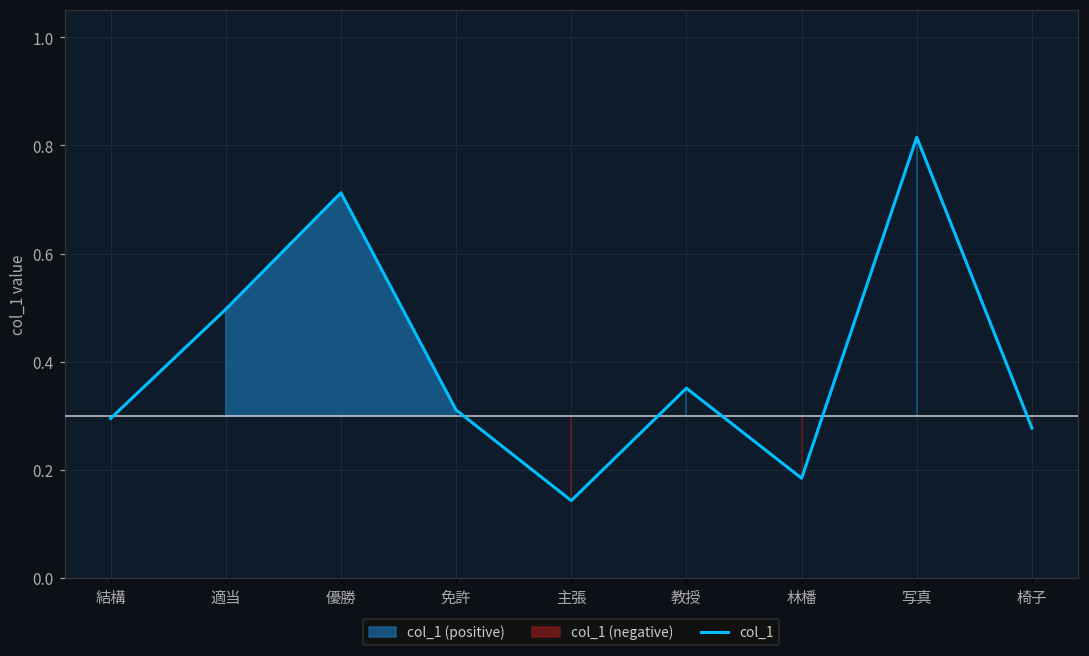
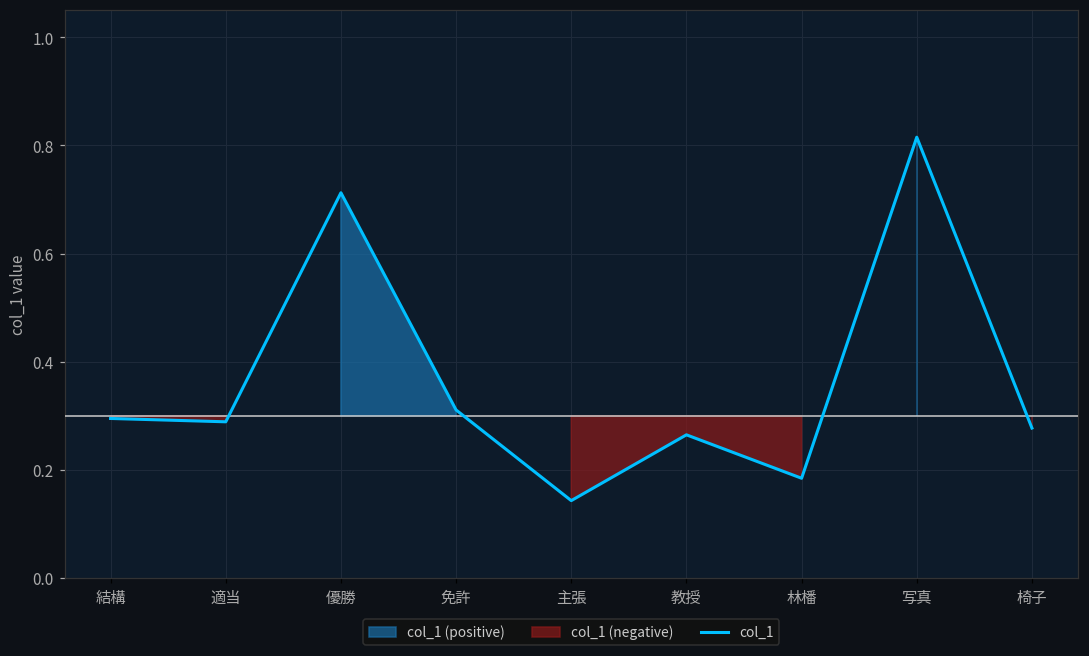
適当: 0.50 -> 0.29
教授: 0.35 -> 0.26
